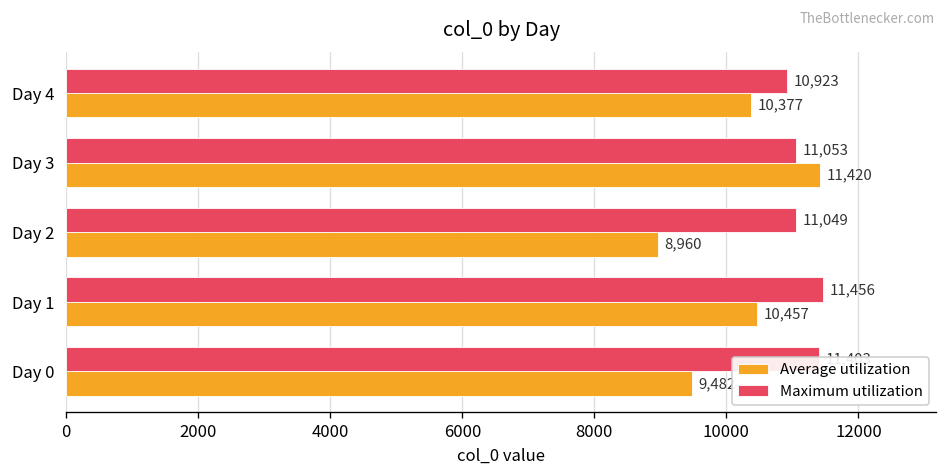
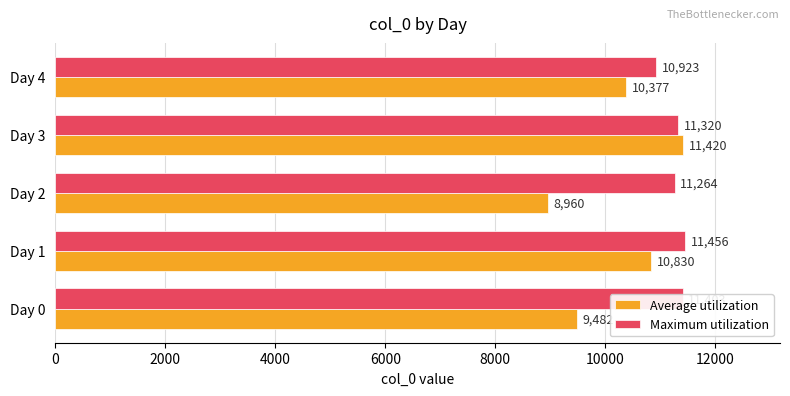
Maximum utilization, Day 3: 11,053 -> 11,320
Maximum utilization, Day 2: 11,049 -> 11,264
Average utilization, Day 1: 10,457 -> 10,830
